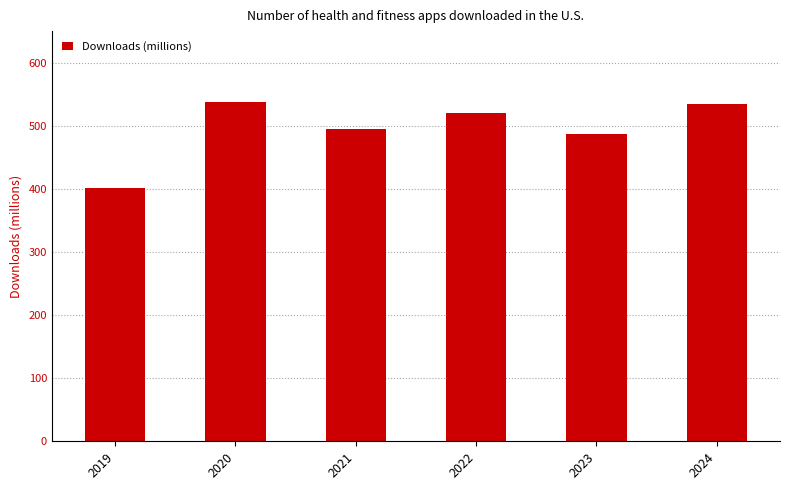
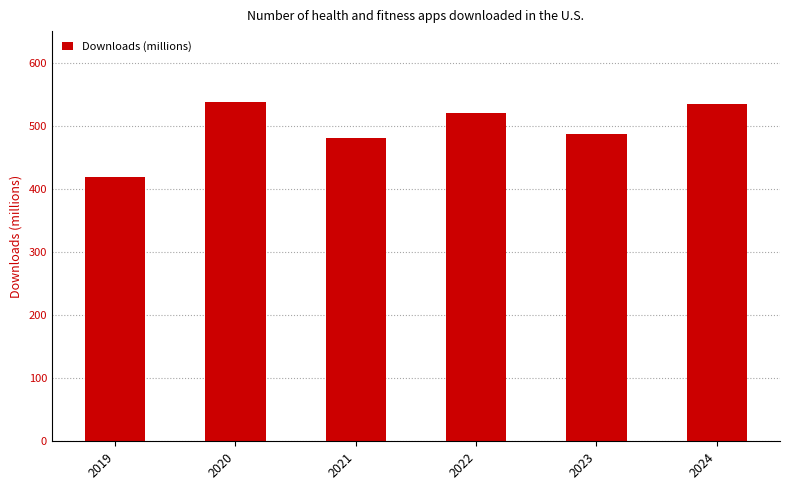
2019: 400 -> 420
2021: 500 -> 480
